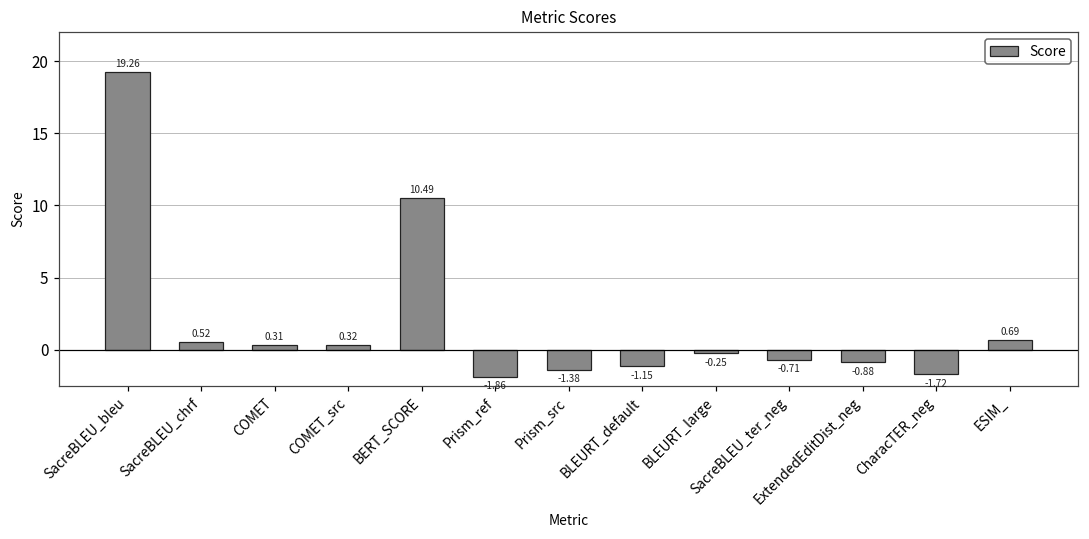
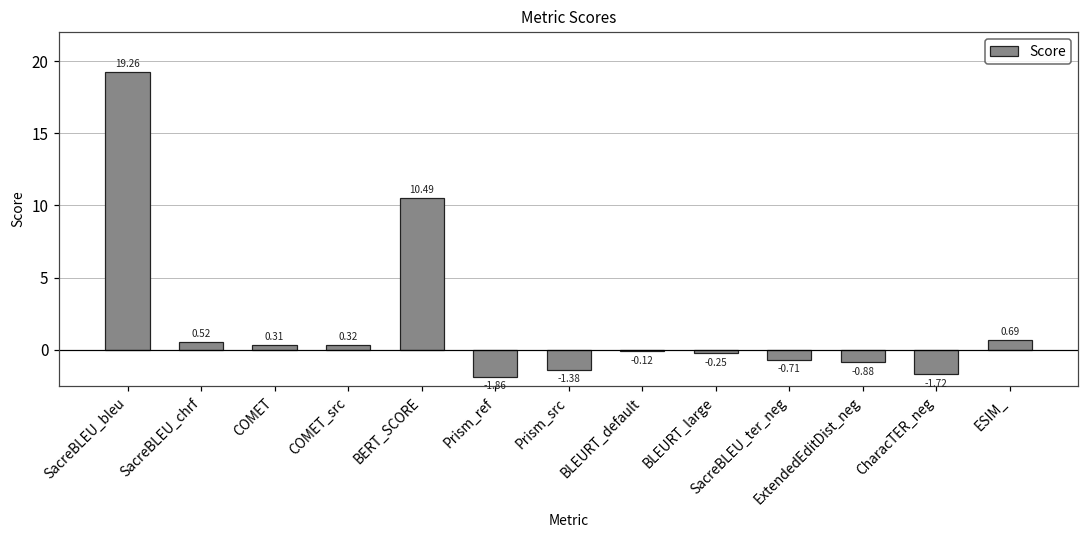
BLEURT_default: -1.15 -> -0.12
